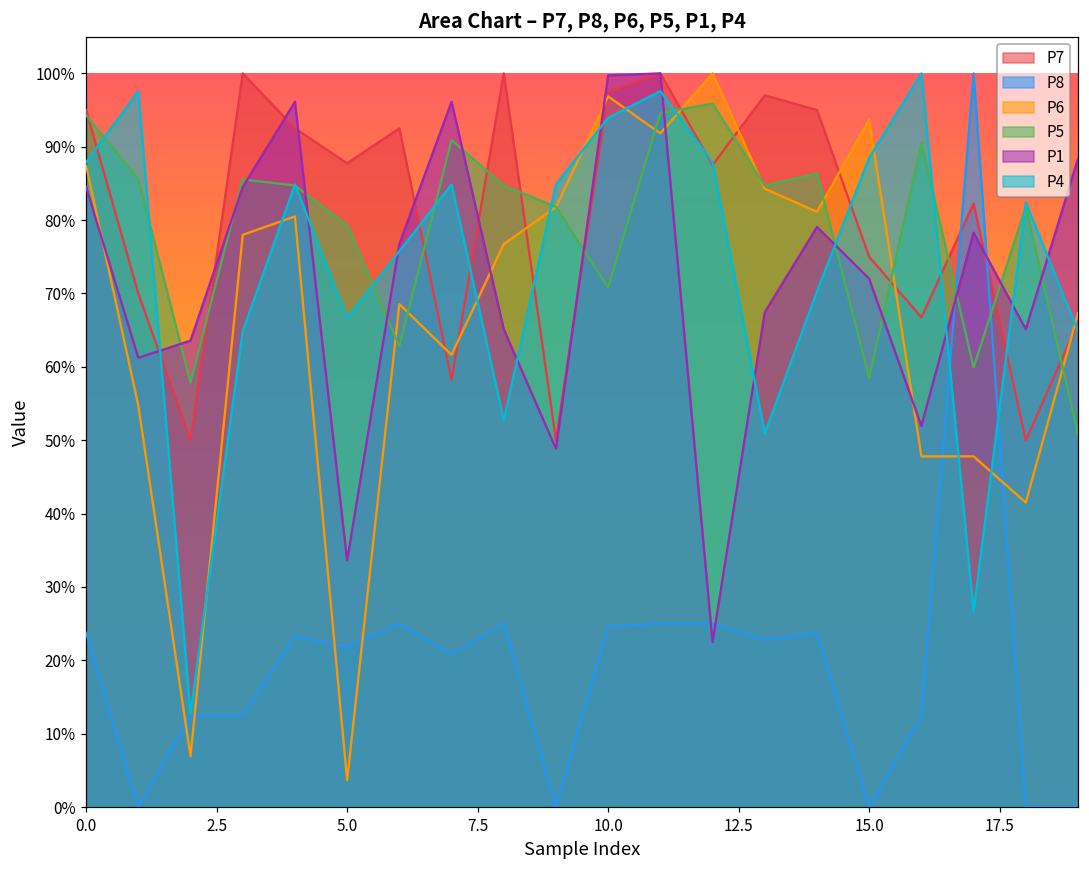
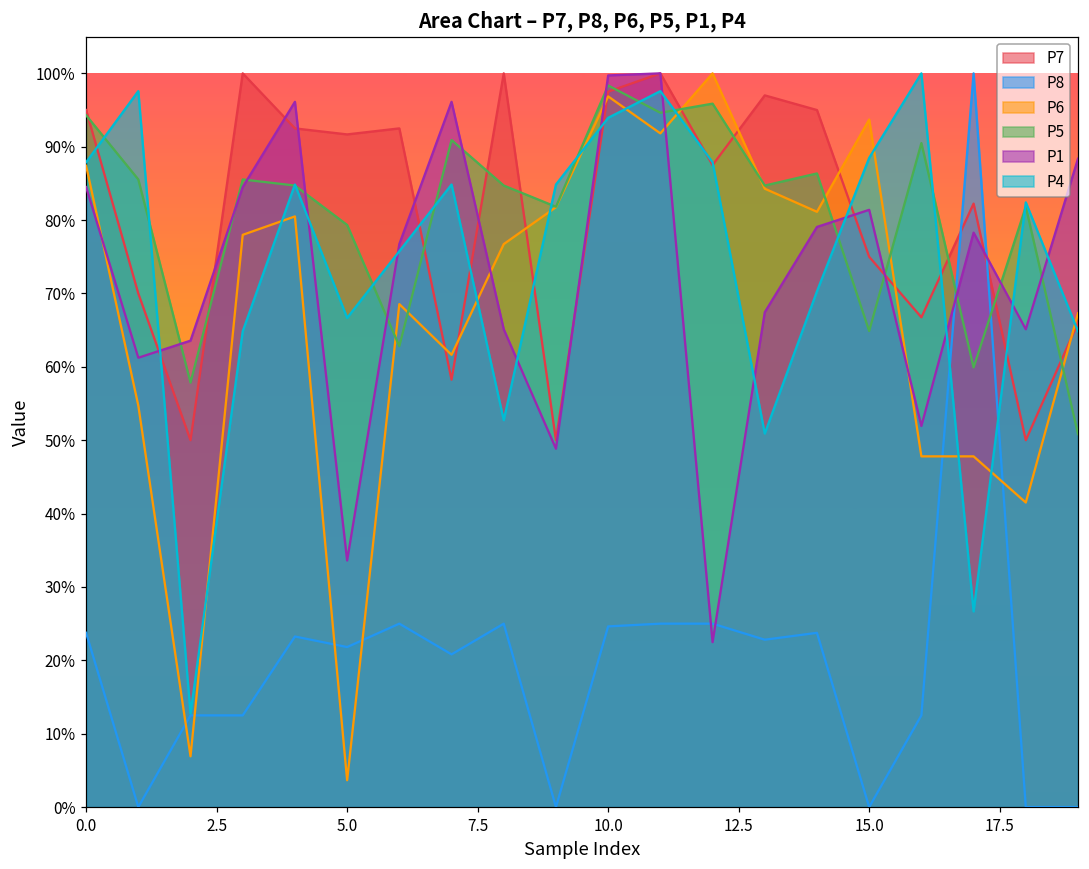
P7, 5.0: 88% -> 92%
P5, 10.0: 71% -> 98%
P5, 15.0: 58% -> 65%
P1, 15.0: 72% -> 81%
